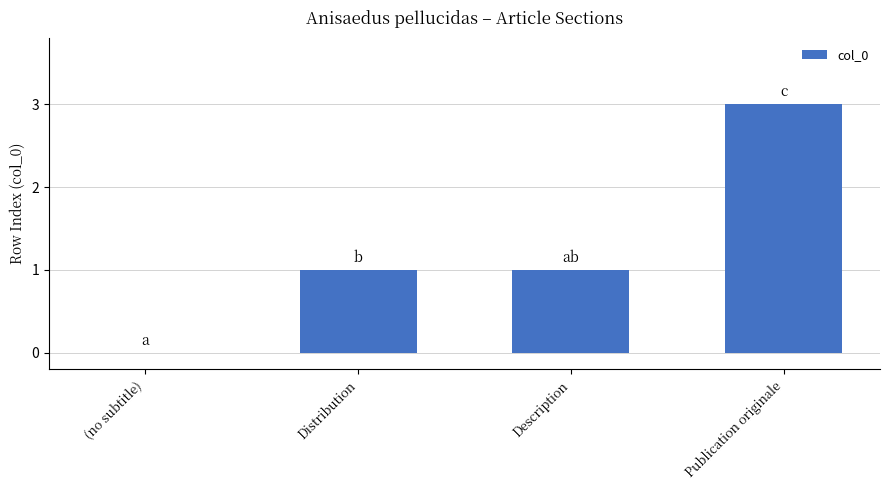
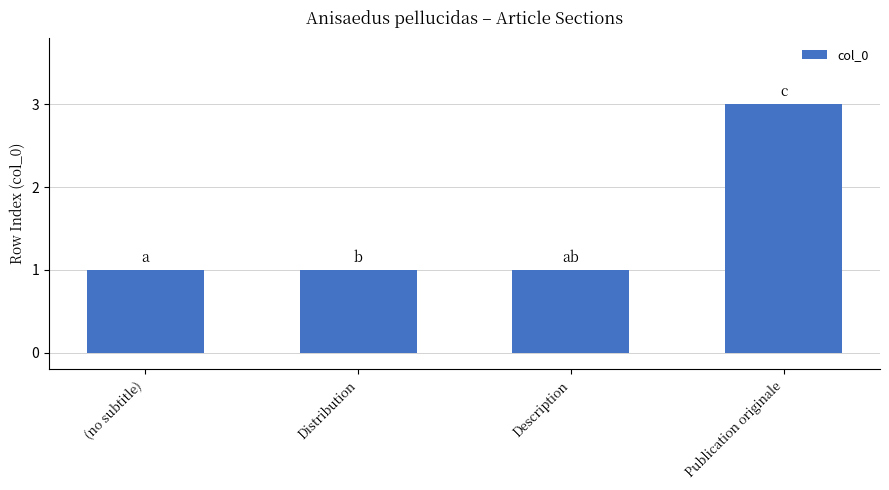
(no subtitle): 0 -> 1
